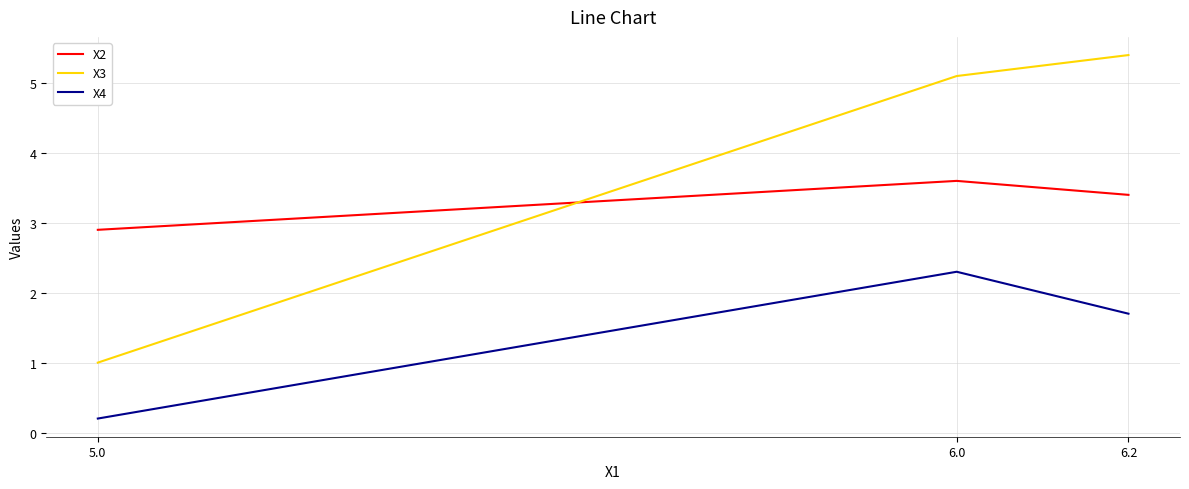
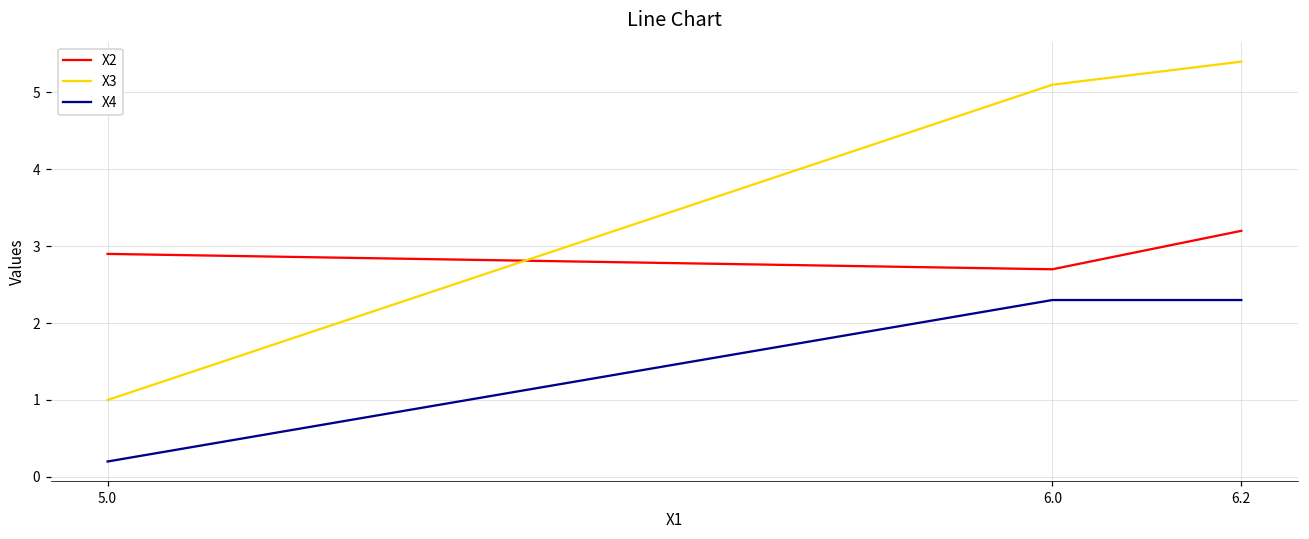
X2, 6.0: 3.6 -> 2.7
X2, 6.2: 3.4 -> 3.2
X4, 6.2: 1.7 -> 2.3
